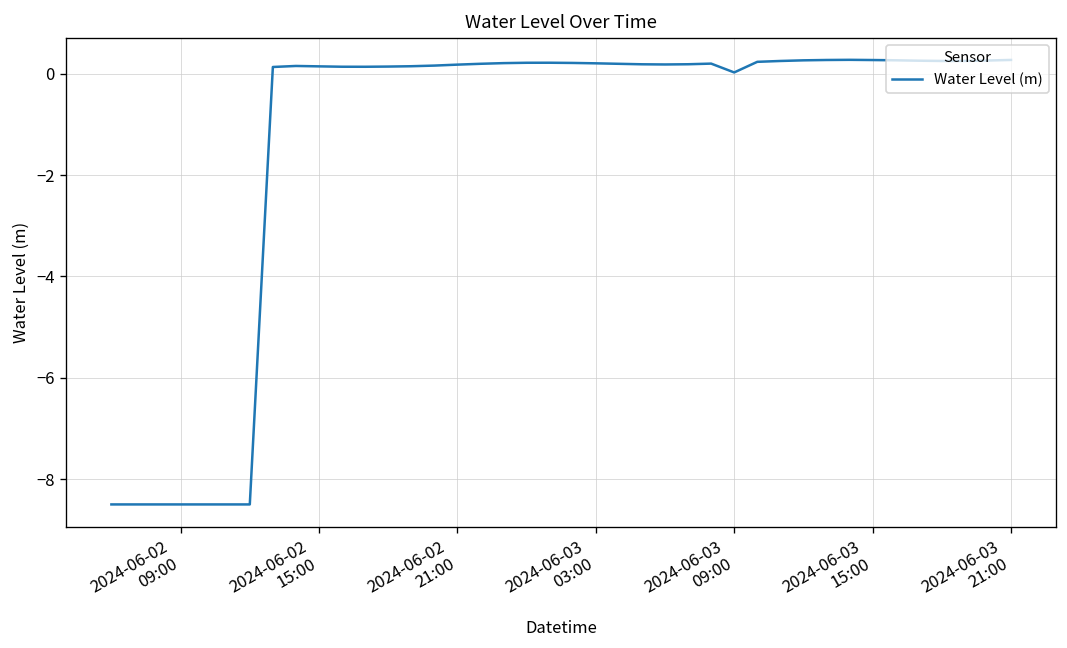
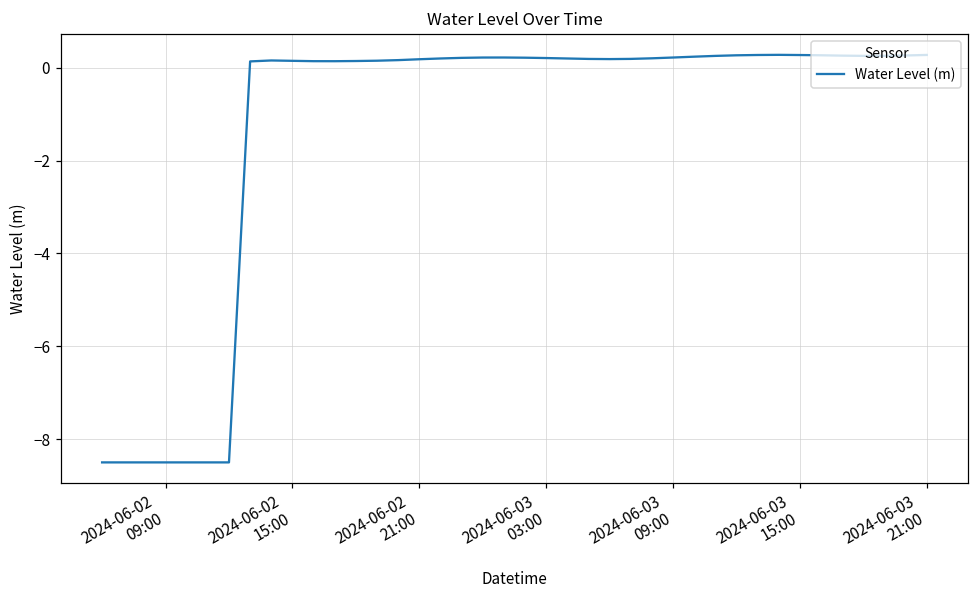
2024-06-03 09:00: 0.0 -> 0.2
